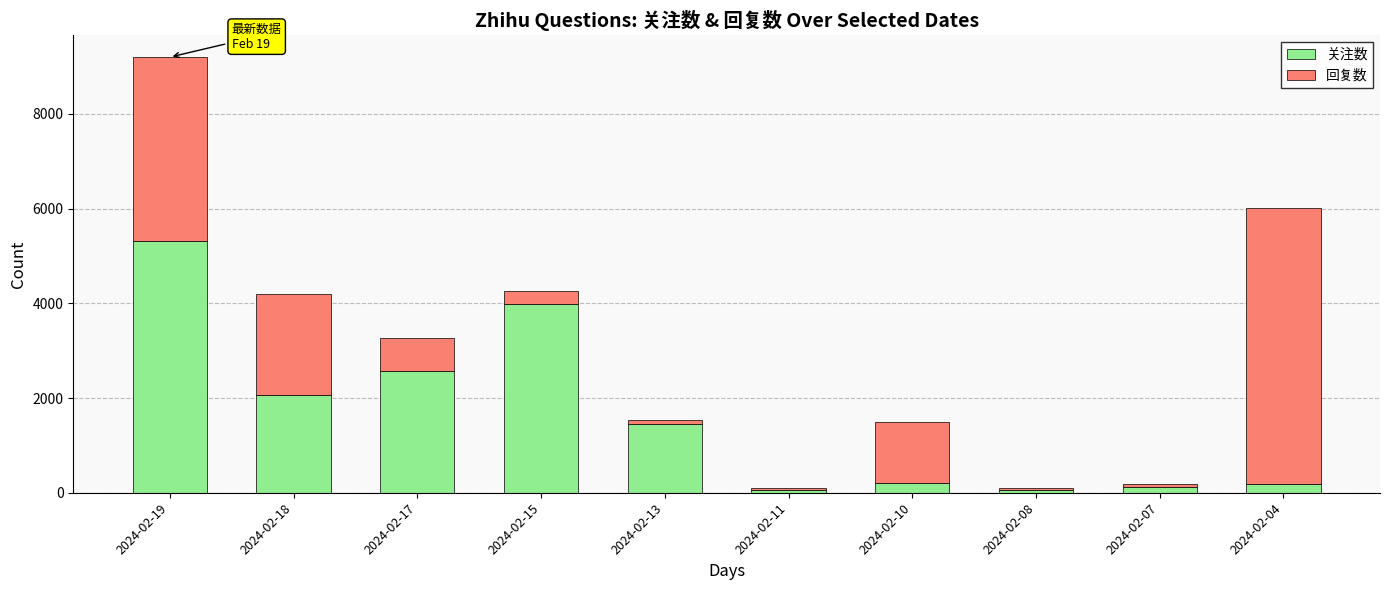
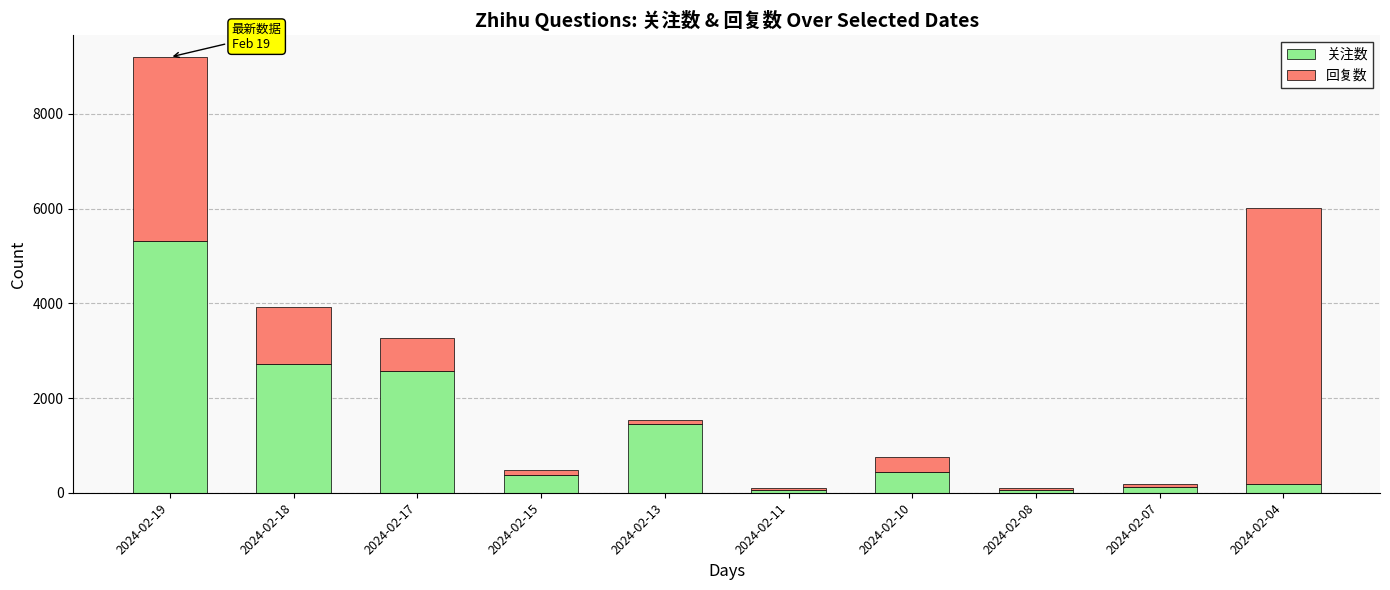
关注数, 2024-02-18: 2100 -> 2700
回复数, 2024-02-18: 2100 -> 1200
关注数, 2024-02-15: 4000 -> 400
回复数, 2024-02-15: 300 -> 100
关注数, 2024-02-10: 200 -> 400
回复数, 2024-02-10: 1300 -> 300
